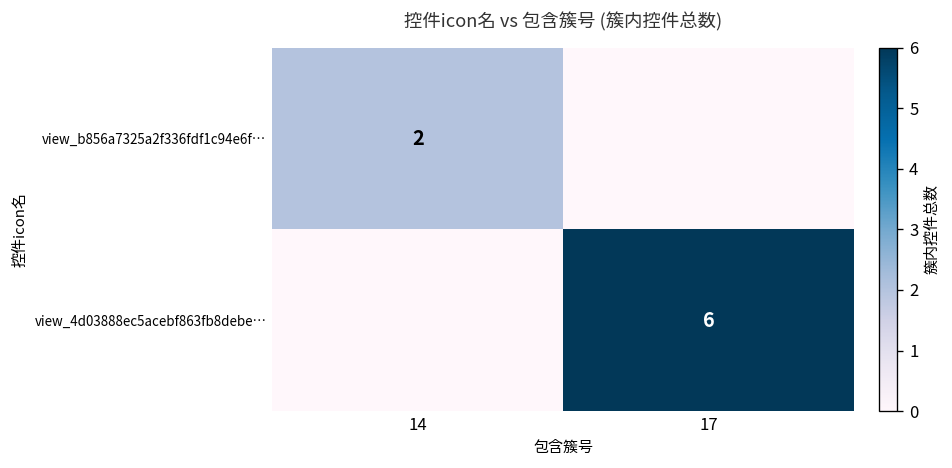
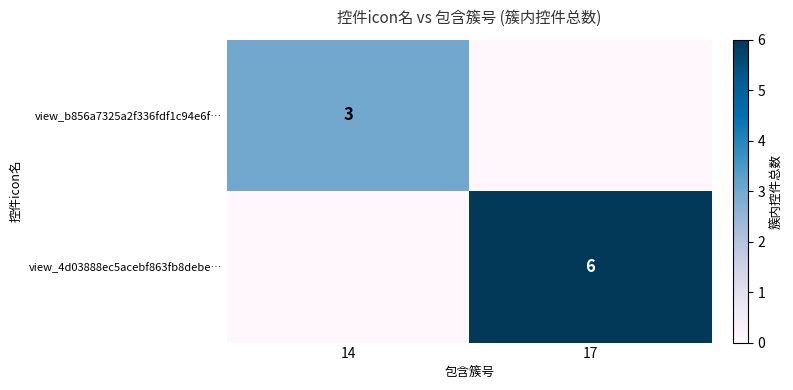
view_b856a7325a2f336fdf1c94e6f…, 14: 2 -> 3
